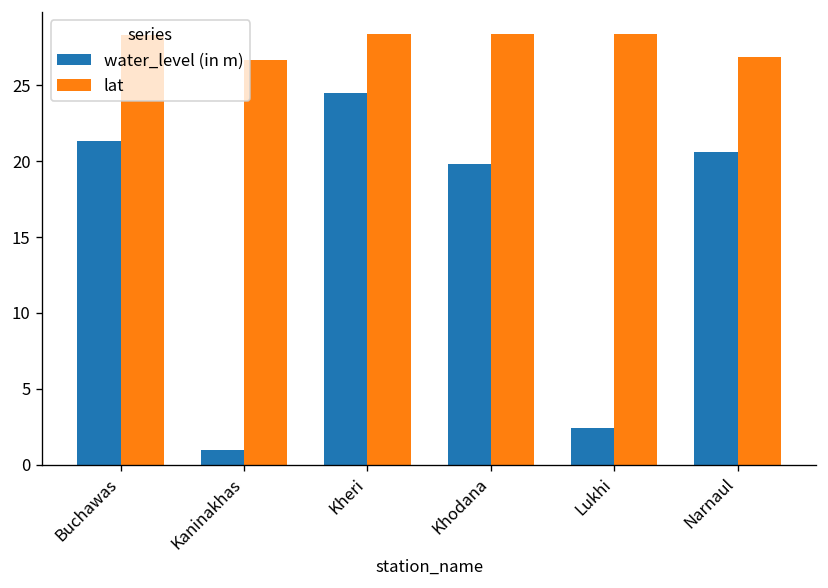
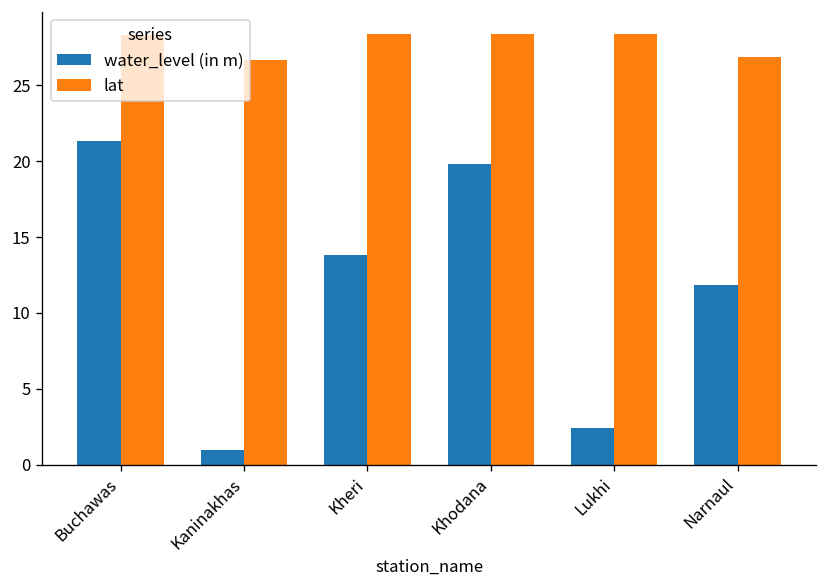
water_level (in m), Kheri: 24.5 -> 13.8
water_level (in m), Narnaul: 20.6 -> 11.8
